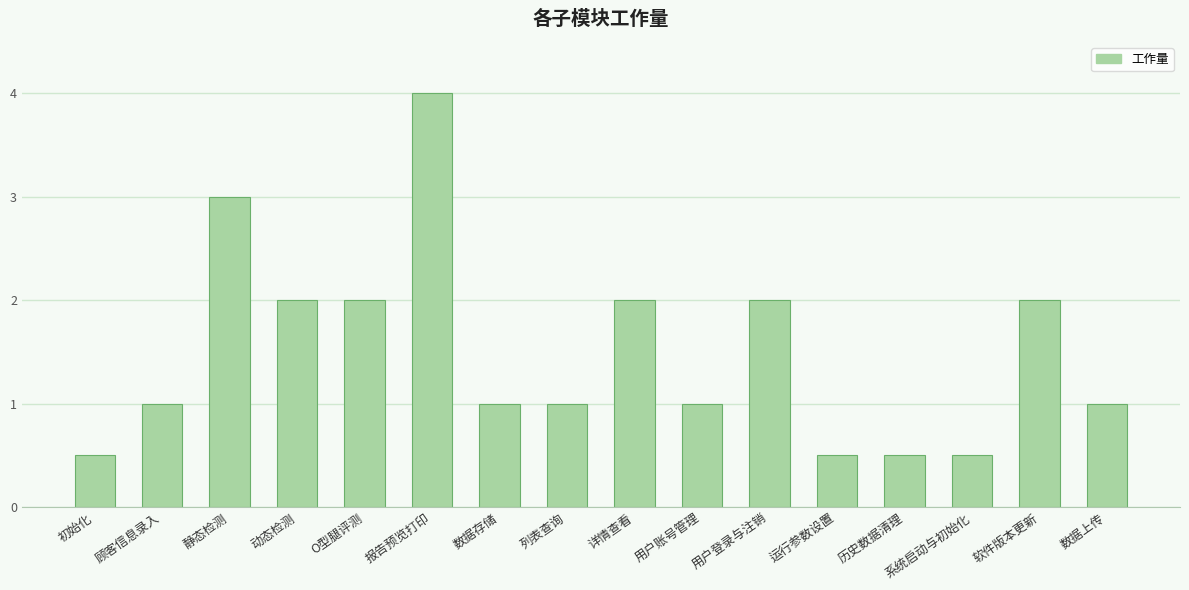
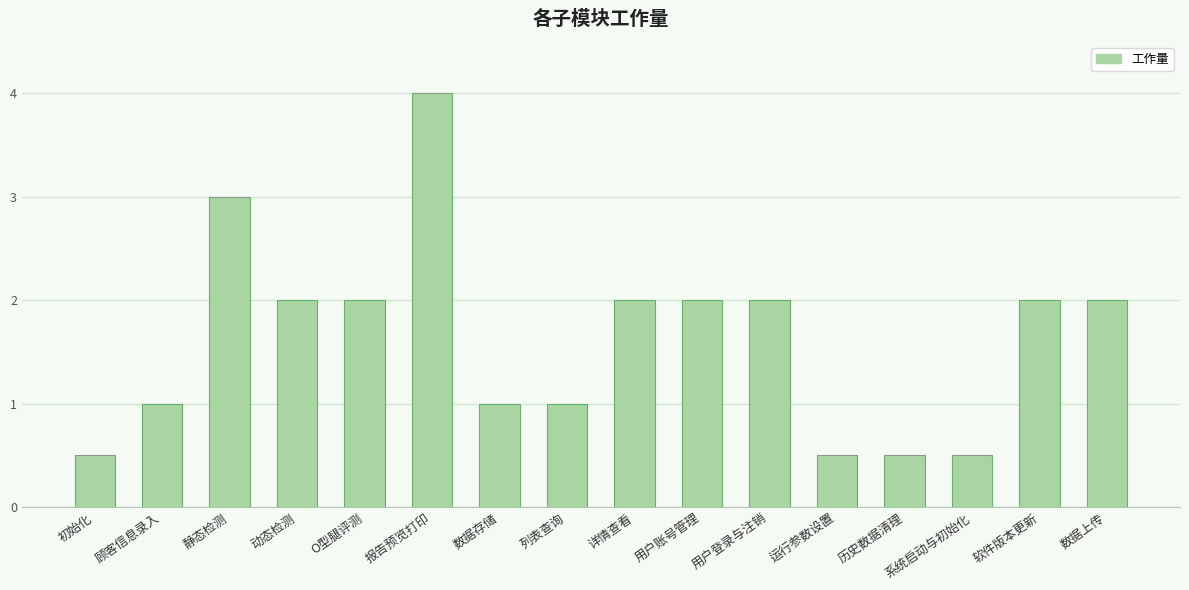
用户账号管理: 1 -> 2
数据上传: 1 -> 2
